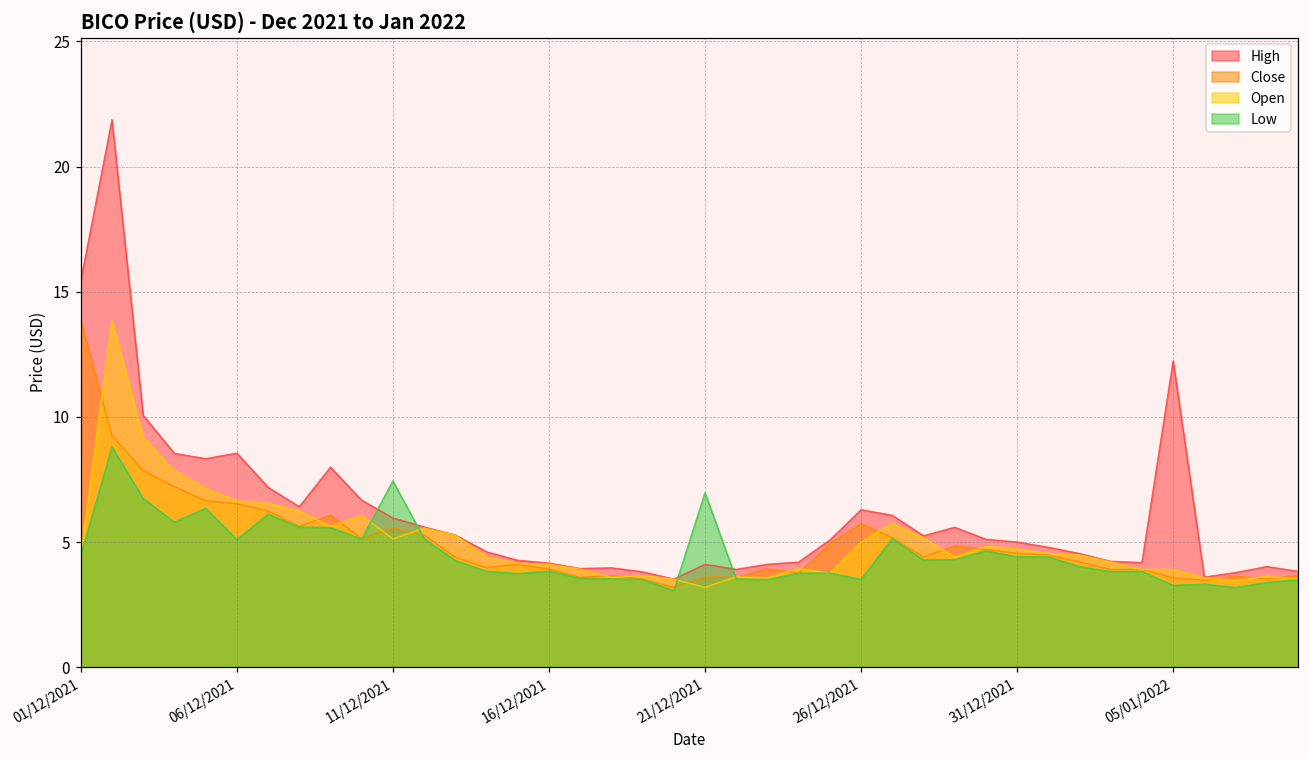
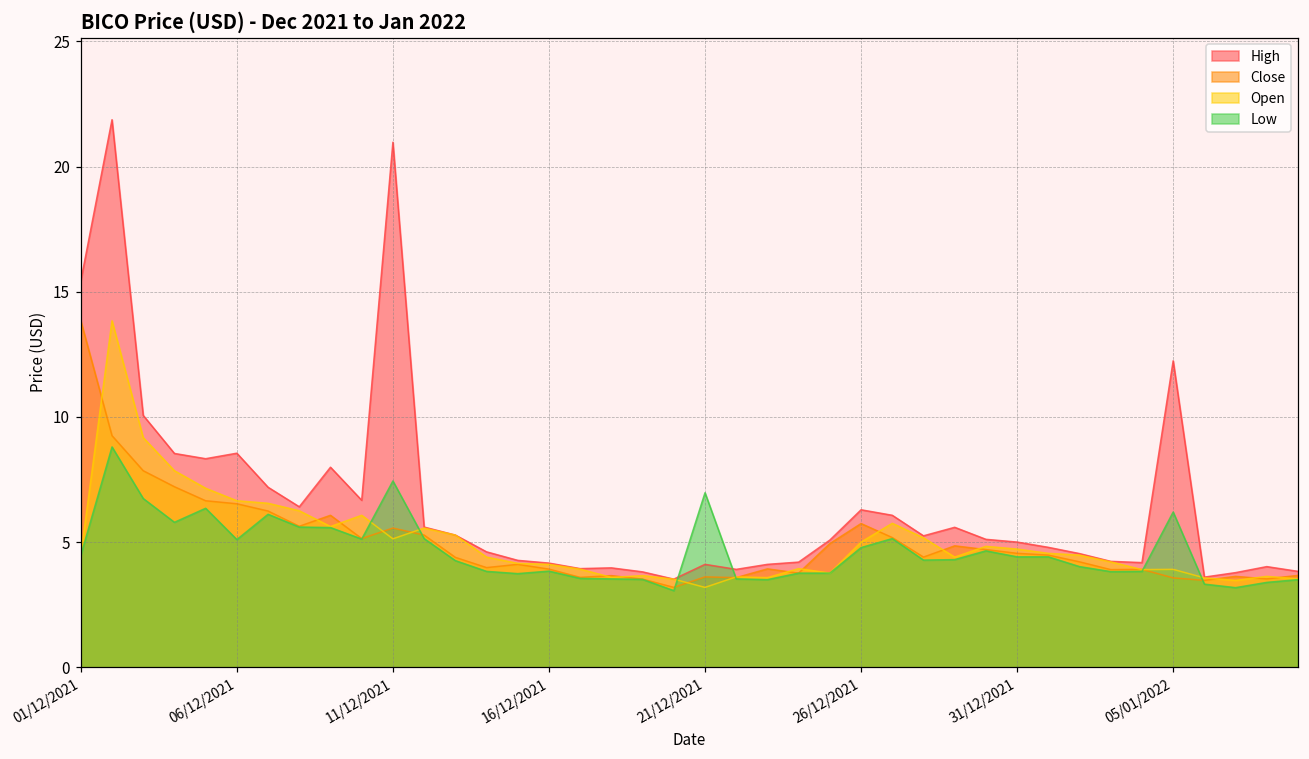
High, 11/12/2021: 6.0 -> 21.0
Low, 26/12/2021: 3.5 -> 4.8
Low, 05/01/2022: 3.3 -> 6.2
